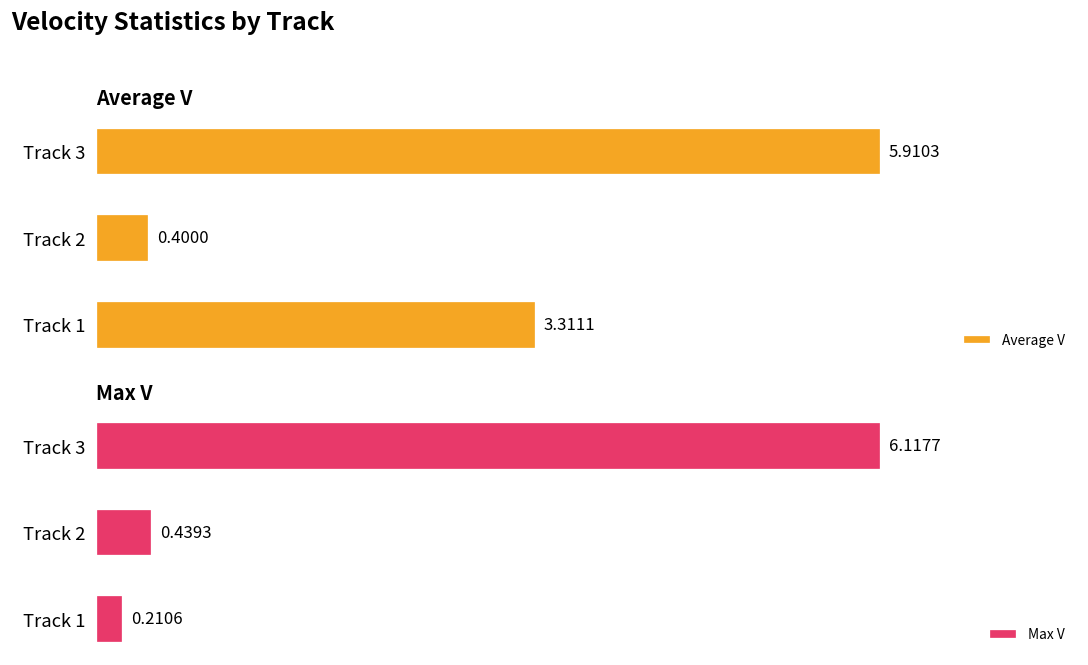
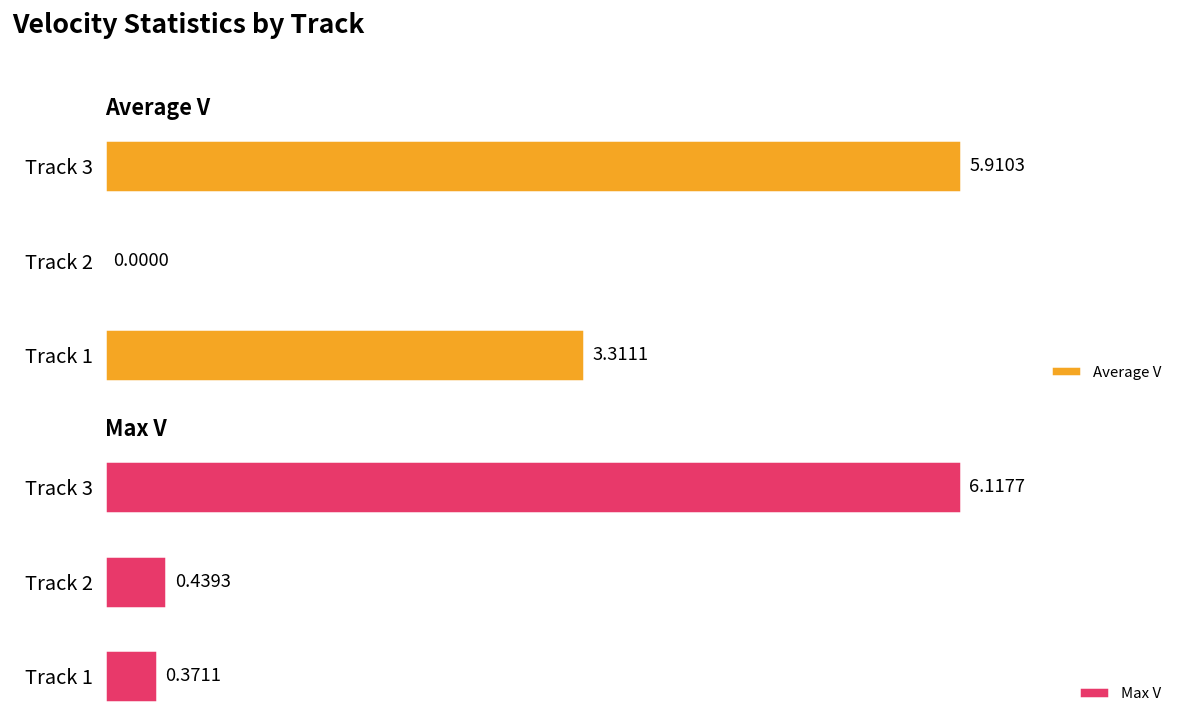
Average V, Track 2: 0.4000 -> 0.0000
Max V, Track 1: 0.2106 -> 0.3711
